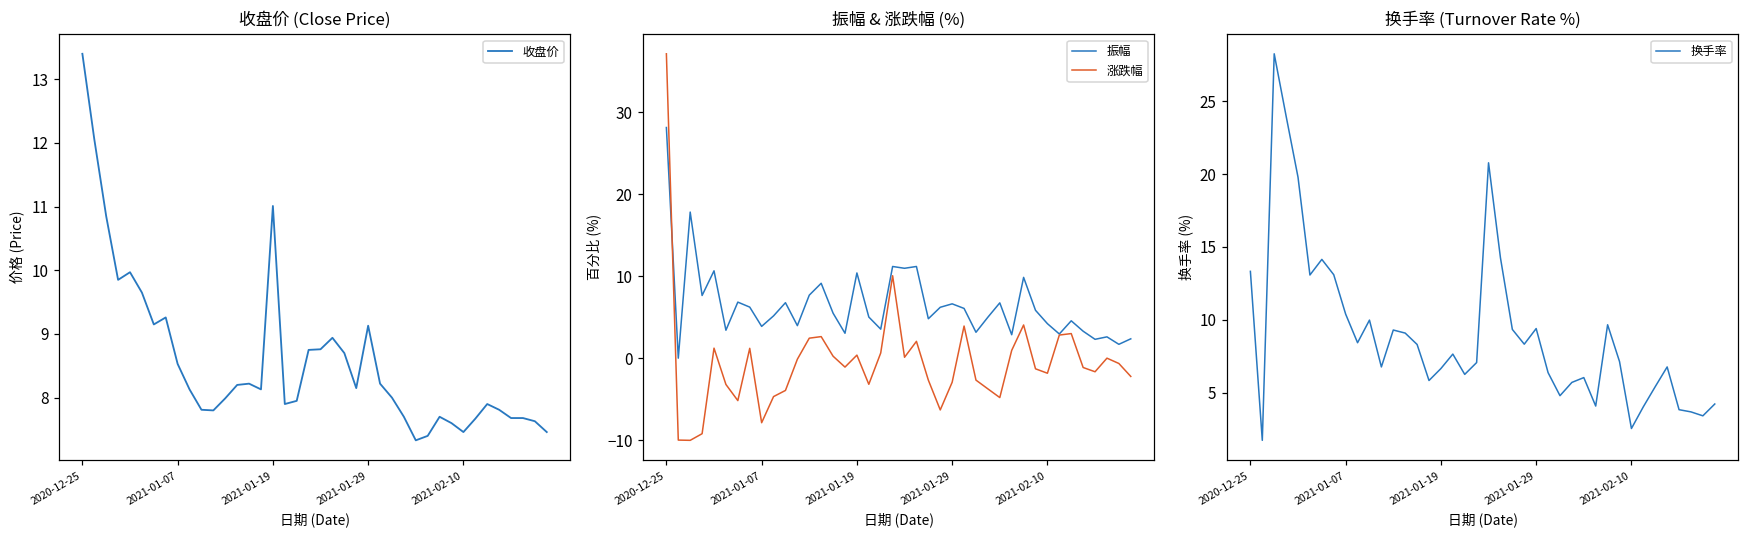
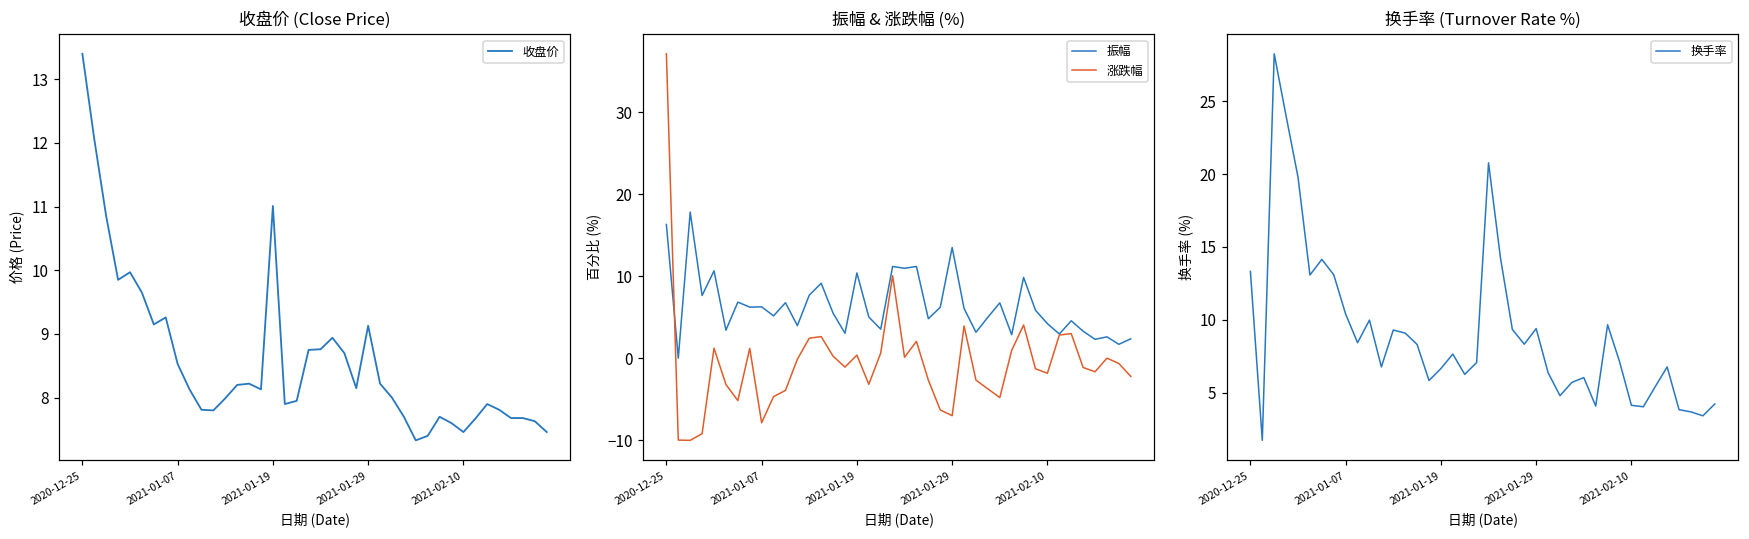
振幅 & 涨跌幅 (%), 振幅, 2020-12-25: 28 -> 16
振幅 & 涨跌幅 (%), 振幅, 2021-01-07: 4 -> 6
振幅 & 涨跌幅 (%), 振幅, 2021-01-29: 7 -> 14
振幅 & 涨跌幅 (%), 涨跌幅, 2021-01-29: -3 -> -7
换手率 (Turnover Rate %), 2021-02-10: 2.6 -> 4.2
